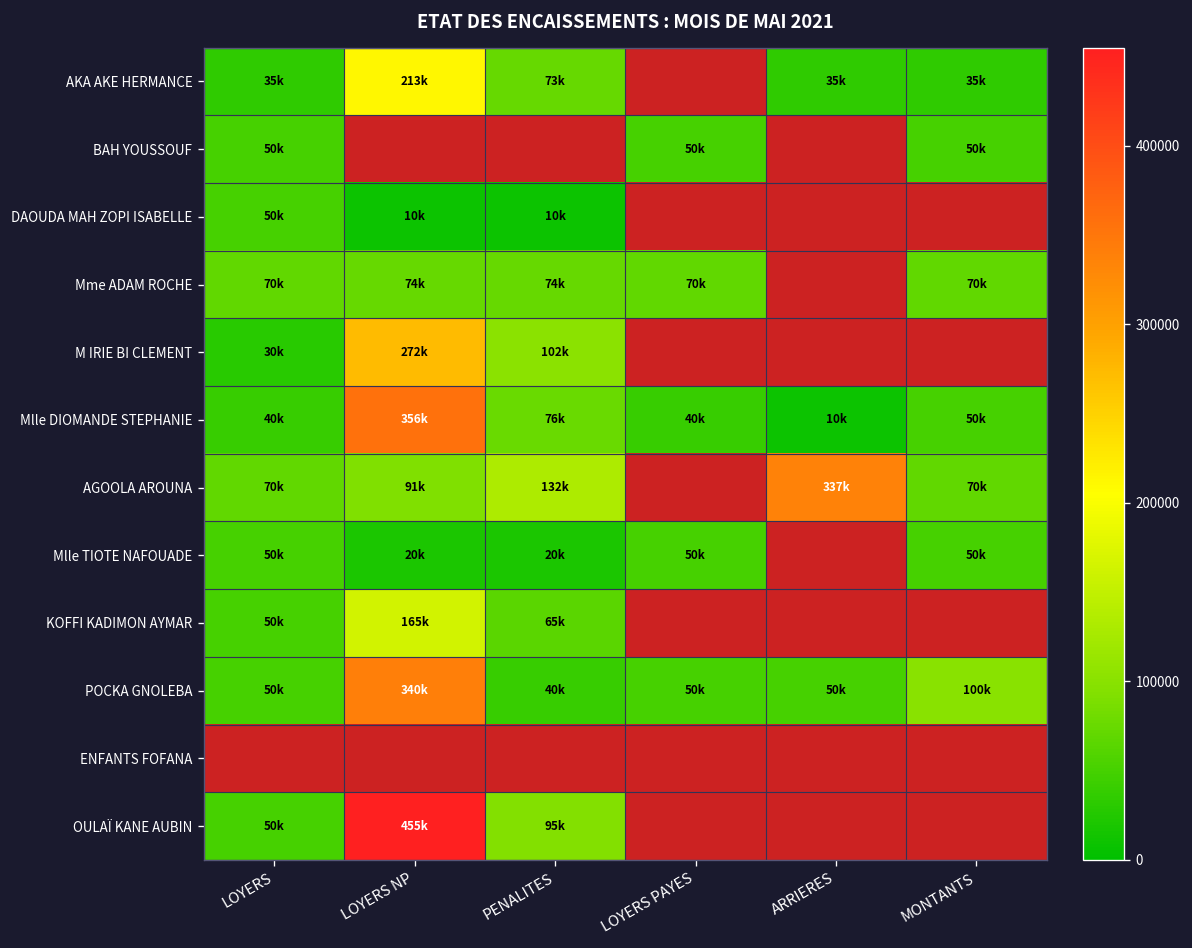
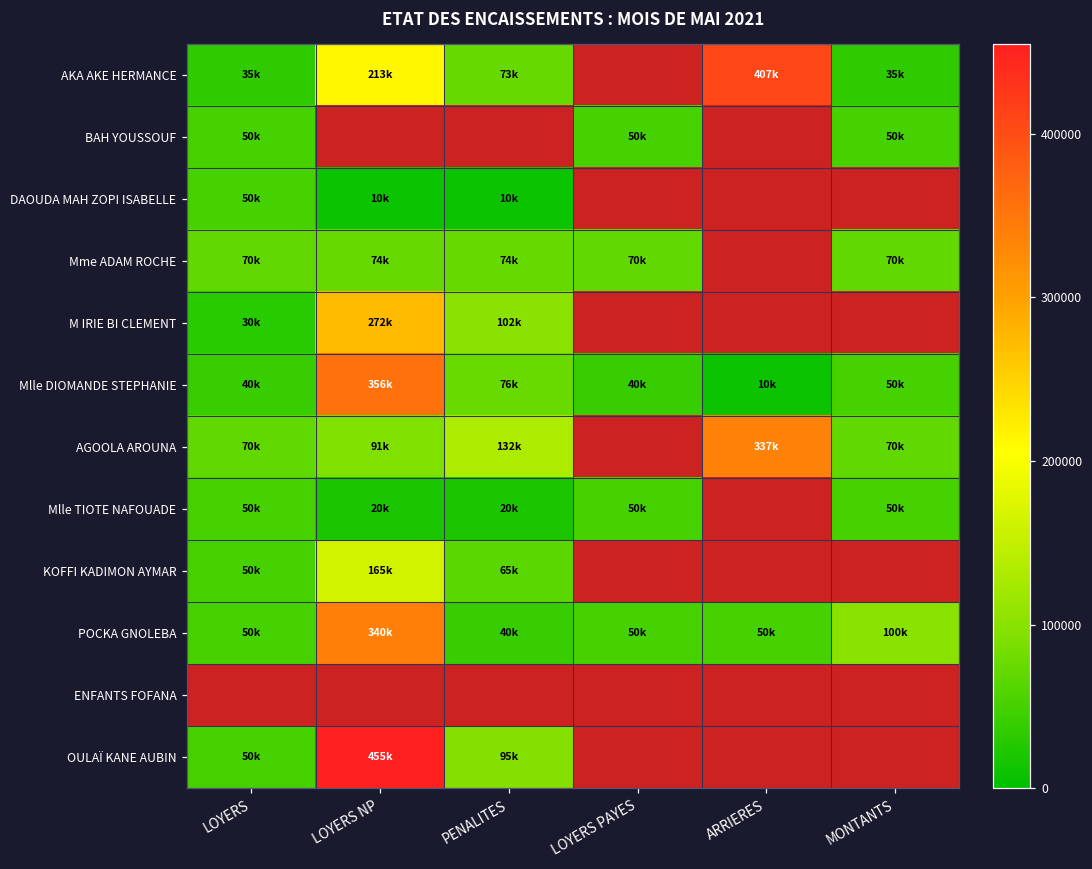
AKA AKE HERMANCE, ARRIERES: 35k -> 407k
